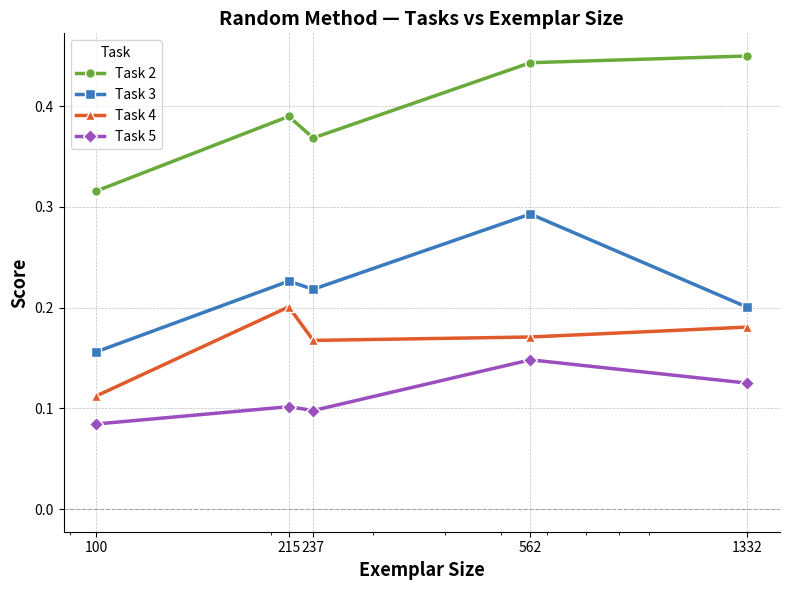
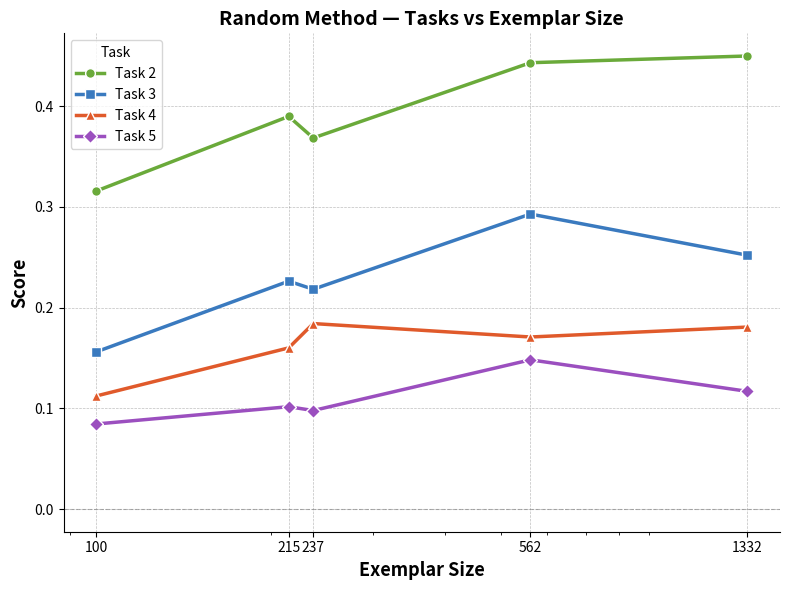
Task 4, 215: 0.201 -> 0.160
Task 4, 237: 0.167 -> 0.184
Task 3, 1332: 0.200 -> 0.252
Task 5, 1332: 0.125 -> 0.117
